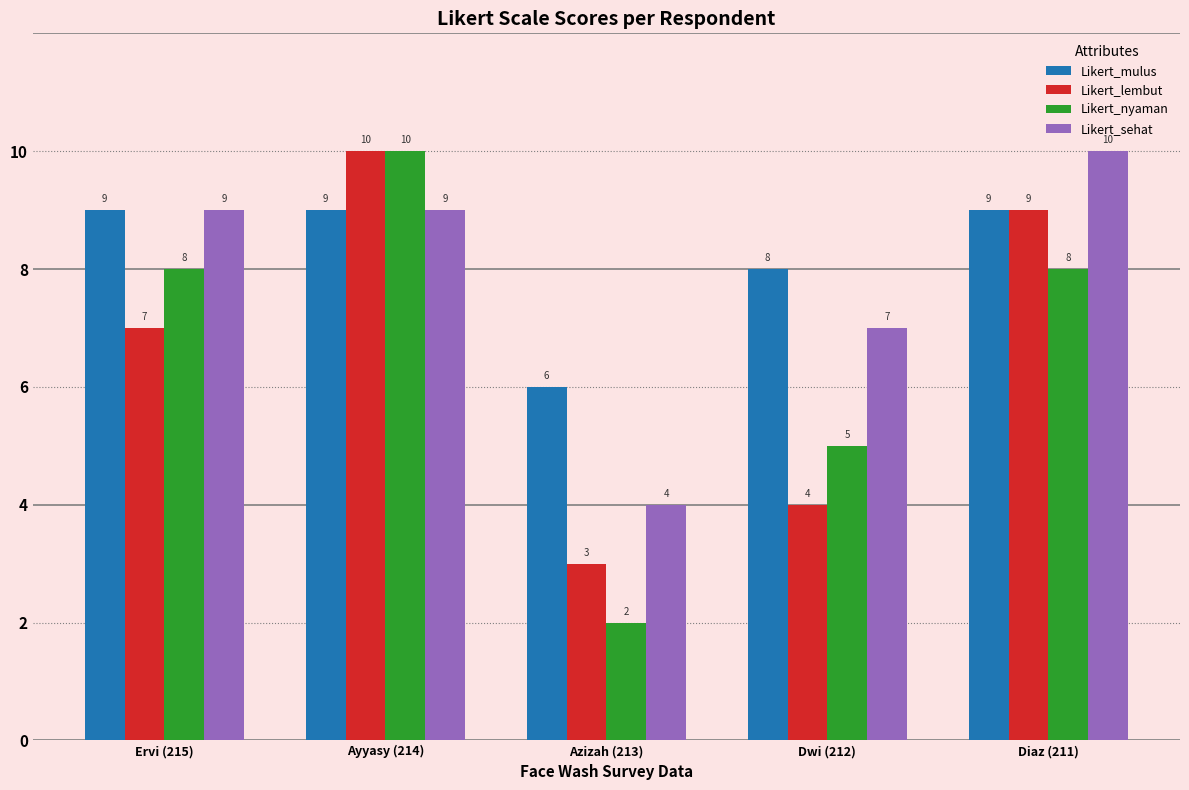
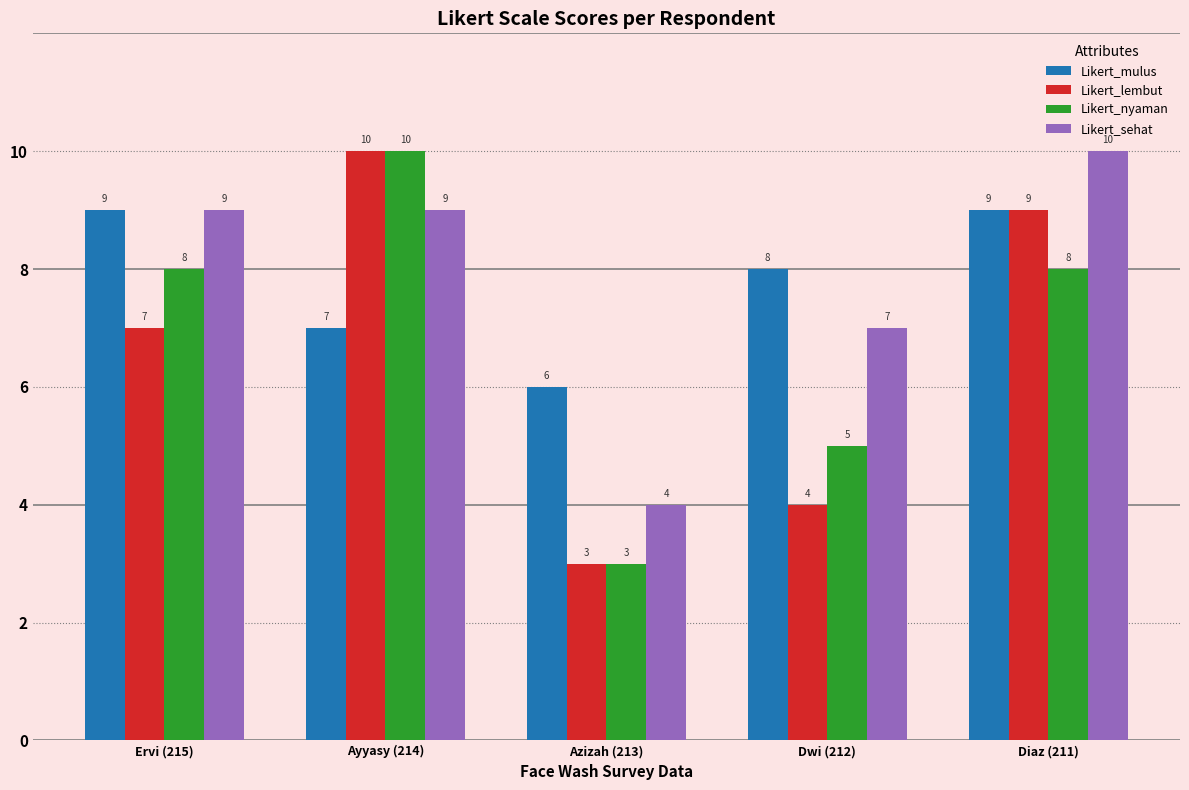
Likert_mulus, Ayyasy (214): 9 -> 7
Likert_nyaman, Azizah (213): 2 -> 3
